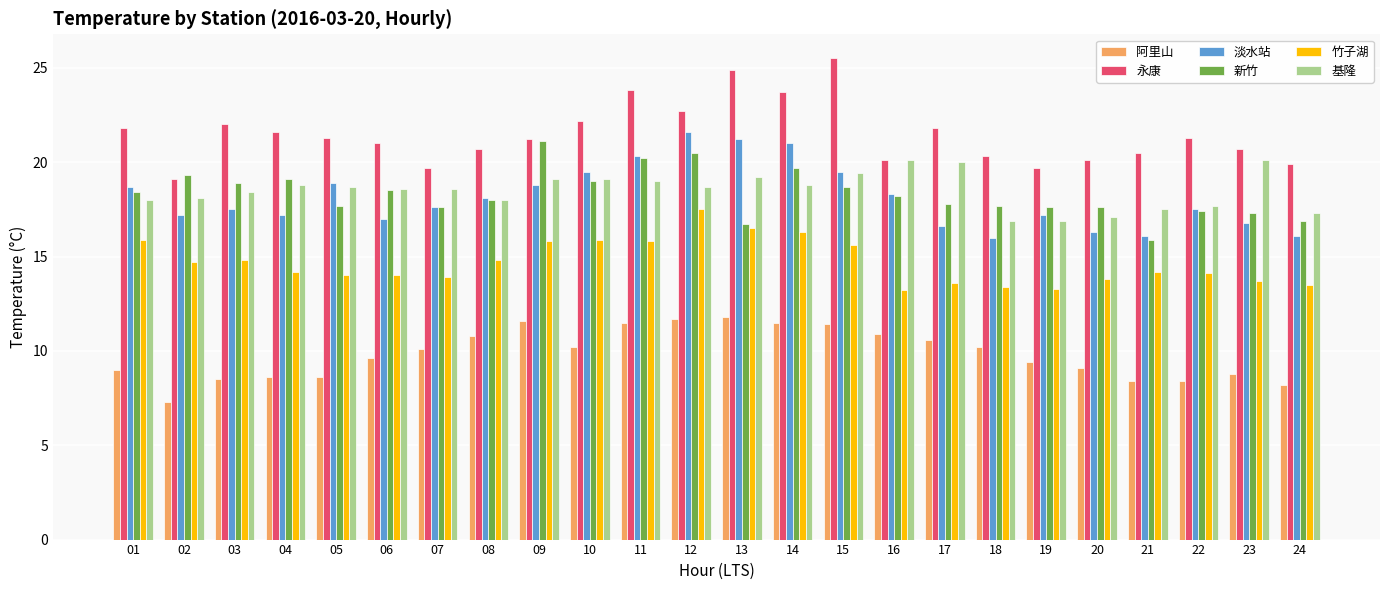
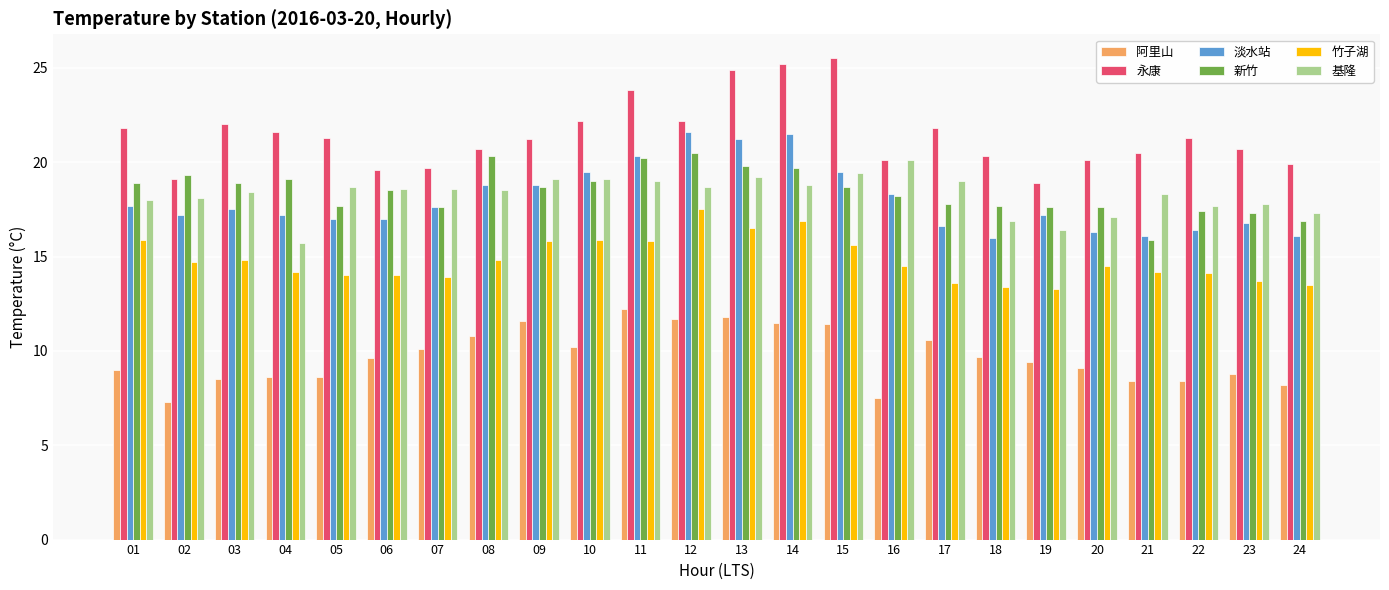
淡水站, 01: 18.7 -> 17.7
新竹, 01: 18.4 -> 18.9
基隆, 04: 18.8 -> 15.7
淡水站, 05: 18.9 -> 17.0
永康, 06: 21.0 -> 19.6
淡水站, 08: 18.1 -> 18.8
新竹, 08: 18.0 -> 20.3
基隆, 08: 18.0 -> 18.5
新竹, 09: 21.1 -> 18.7
阿里山, 11: 11.5 -> 12.2
永康, 12: 22.7 -> 22.2
新竹, 13: 16.7 -> 19.8
永康, 14: 23.7 -> 25.2
淡水站, 14: 21.0 -> 21.5
竹子湖, 14: 16.3 -> 16.9
阿里山, 16: 10.9 -> 7.5
竹子湖, 16: 13.2 -> 14.5
基隆, 17: 20 -> 19
阿里山, 18: 10.2 -> 9.7
永康, 19: 19.7 -> 18.9
基隆, 19: 16.9 -> 16.4
竹子湖, 20: 13.8 -> 14.5
基隆, 21: 17.5 -> 18.3
淡水站, 22: 17.5 -> 16.4
基隆, 23: 20.1 -> 17.8
